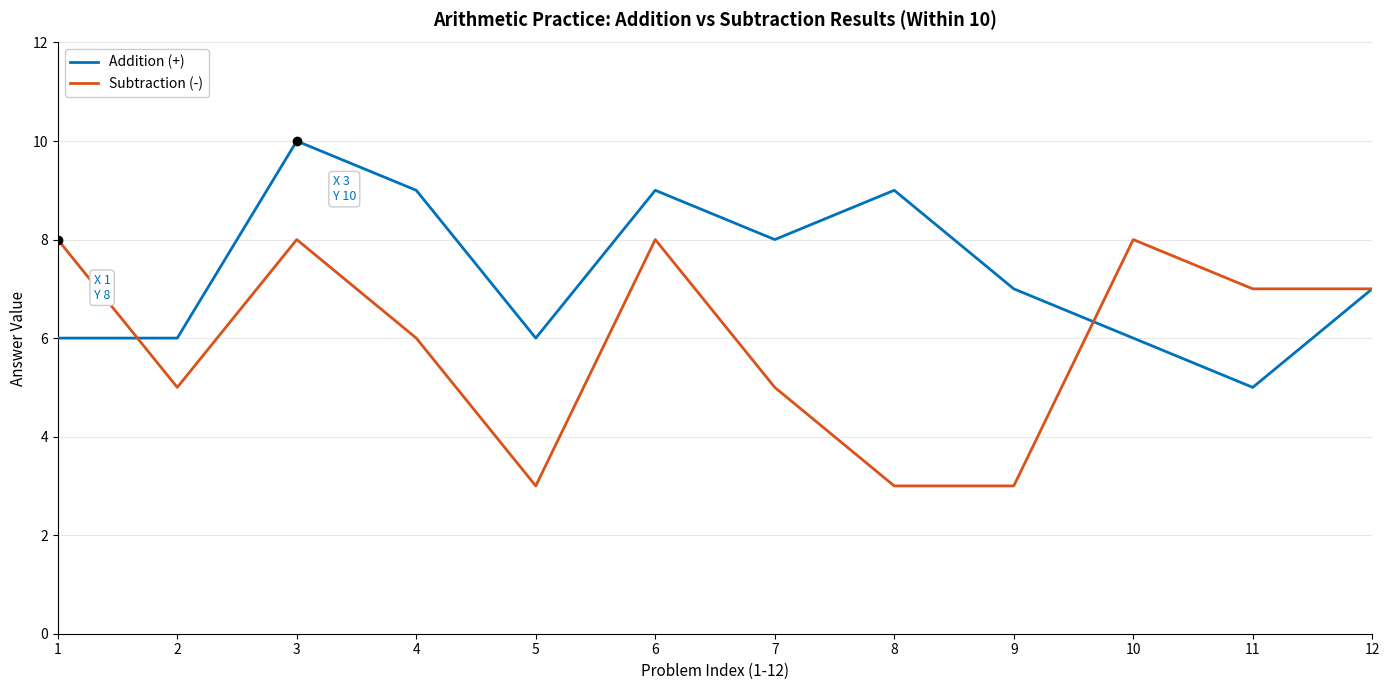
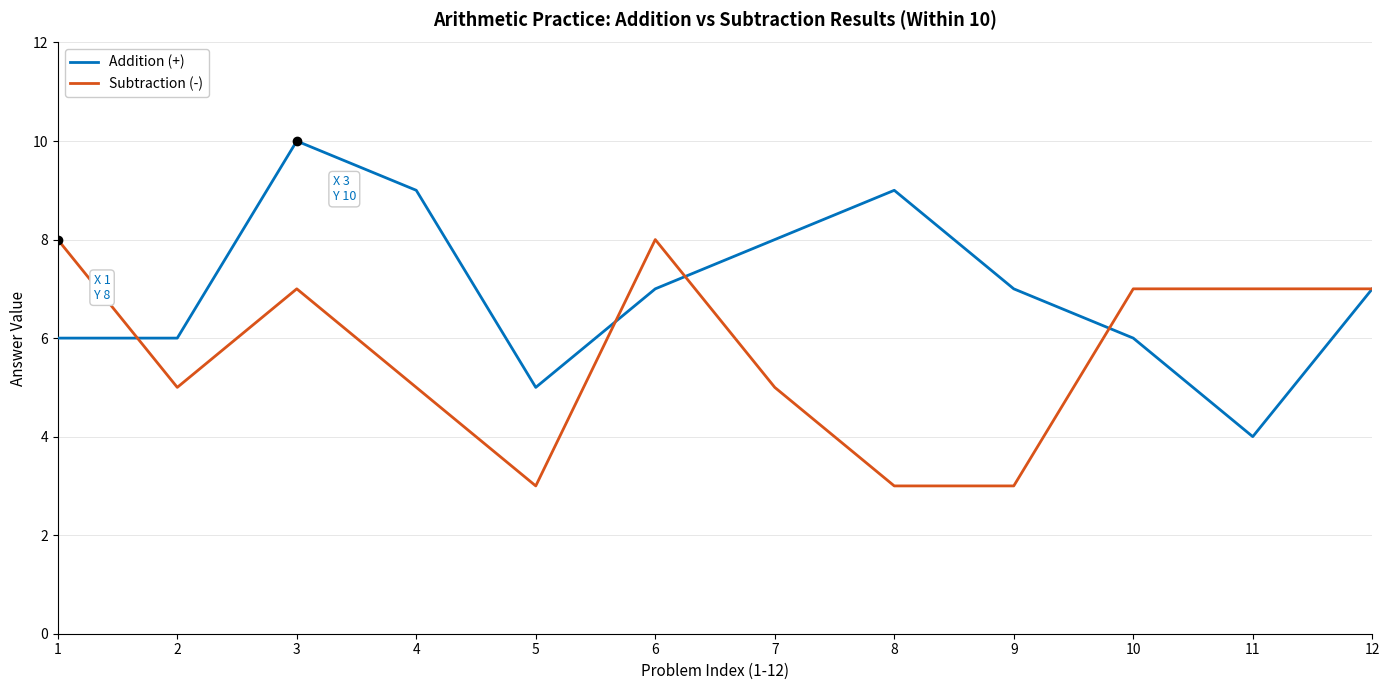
Subtraction (-), 3: 8 -> 7
Subtraction (-), 4: 6 -> 5
Addition (+), 5: 6 -> 5
Addition (+), 6: 9 -> 7
Subtraction (-), 10: 8 -> 7
Addition (+), 11: 5 -> 4
